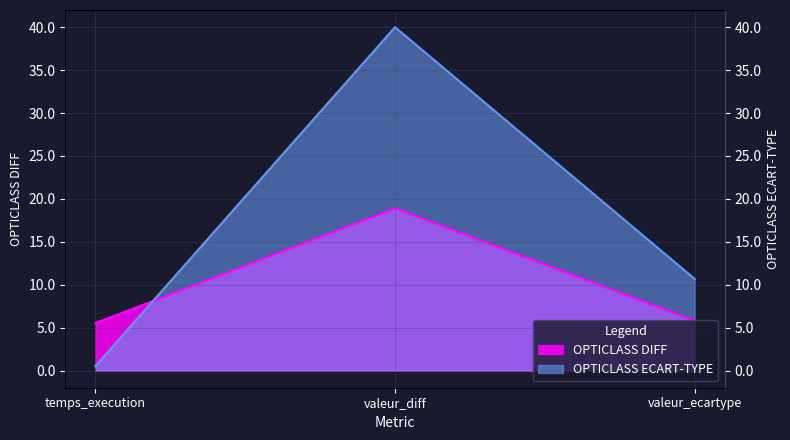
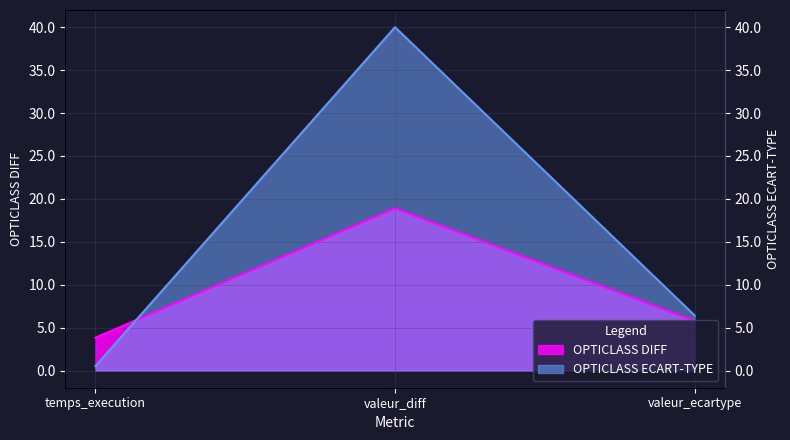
OPTICLASS DIFF, temps_execution: 6 -> 4
OPTICLASS ECART-TYPE, valeur_ecartype: 11 -> 6
